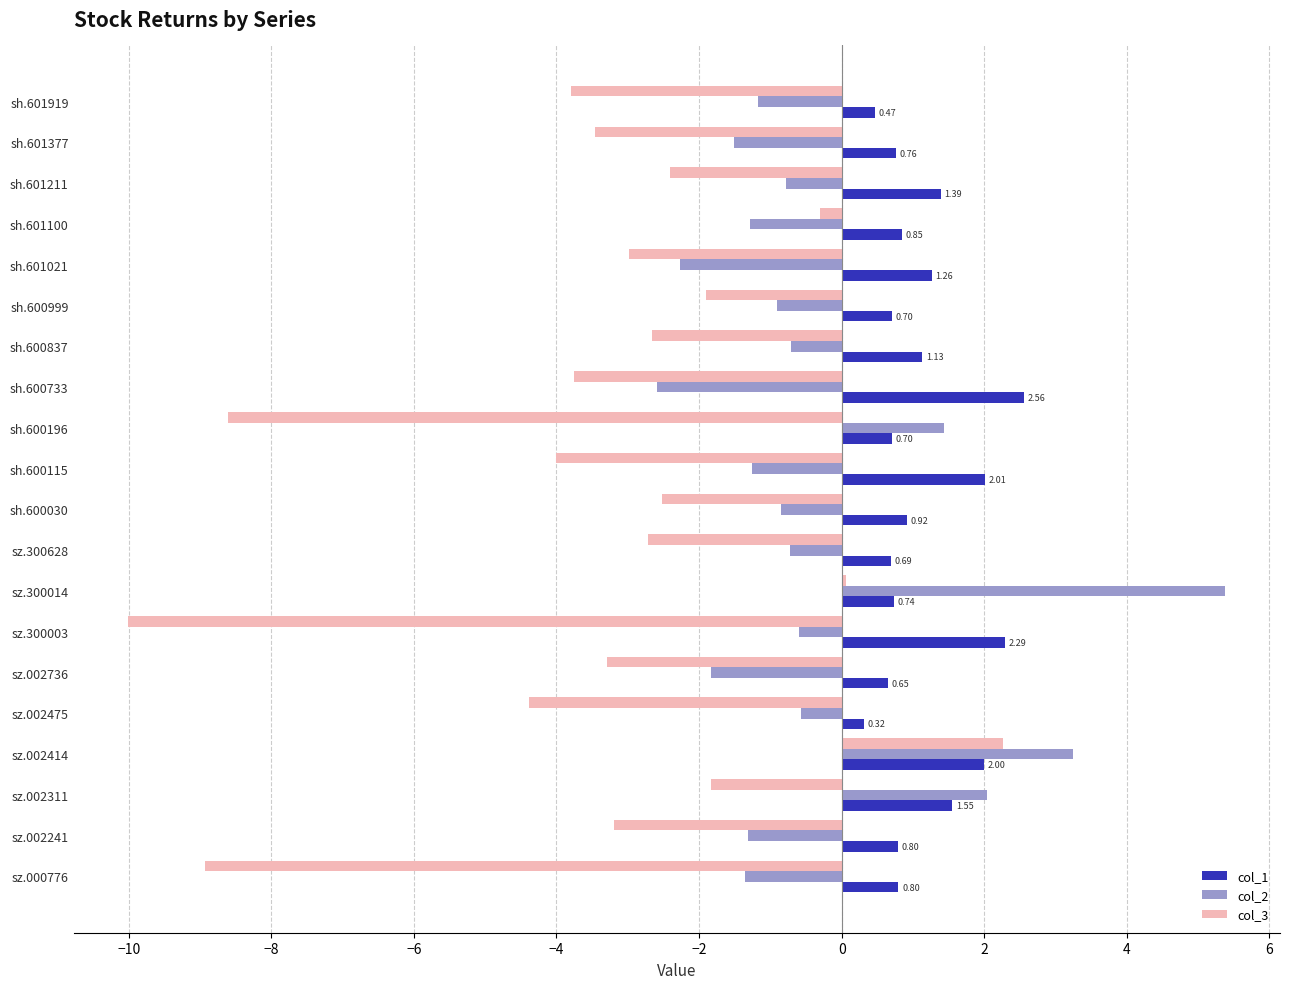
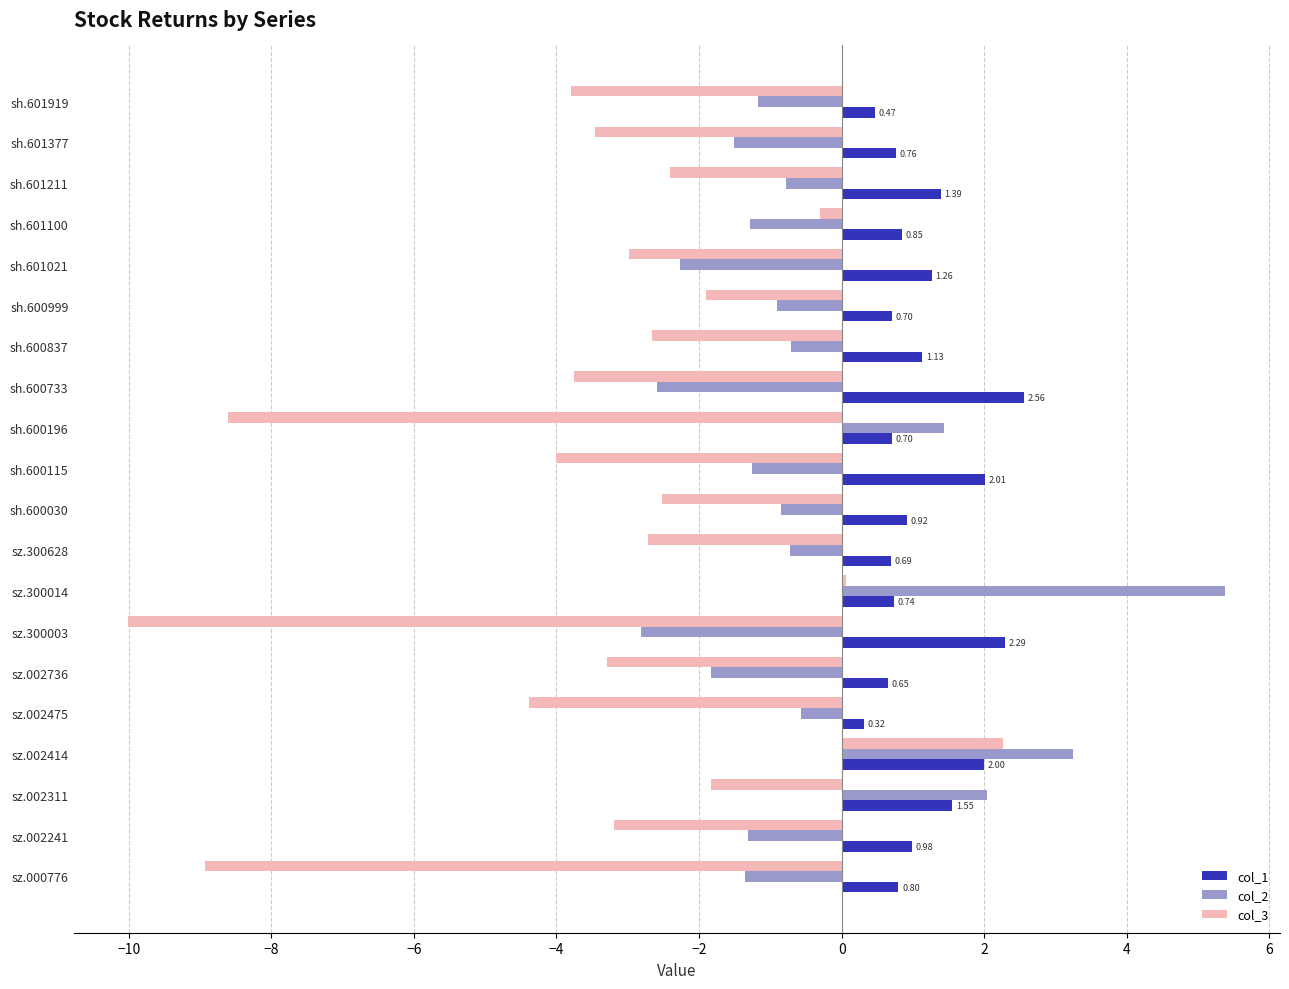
col_2, sz.300003: -0.6 -> -2.8
col_1, sz.002241: 0.80 -> 0.98
